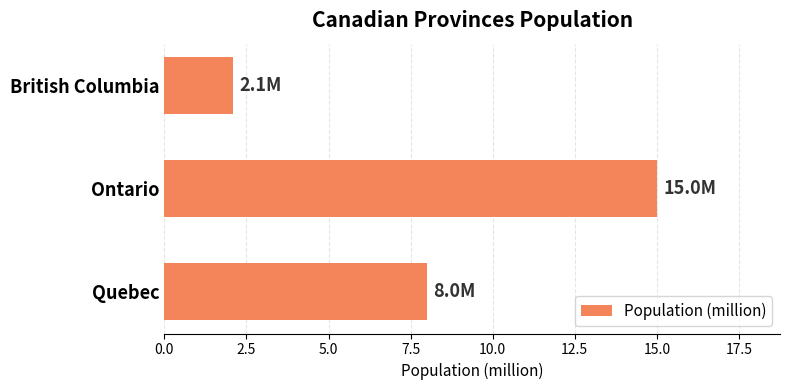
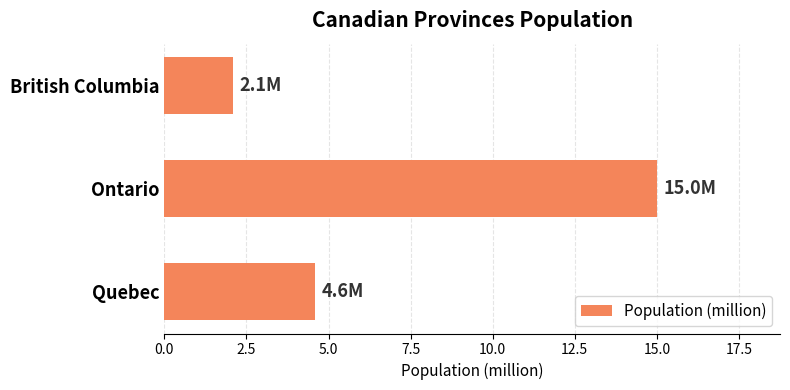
Quebec: 8.0M -> 4.6M
